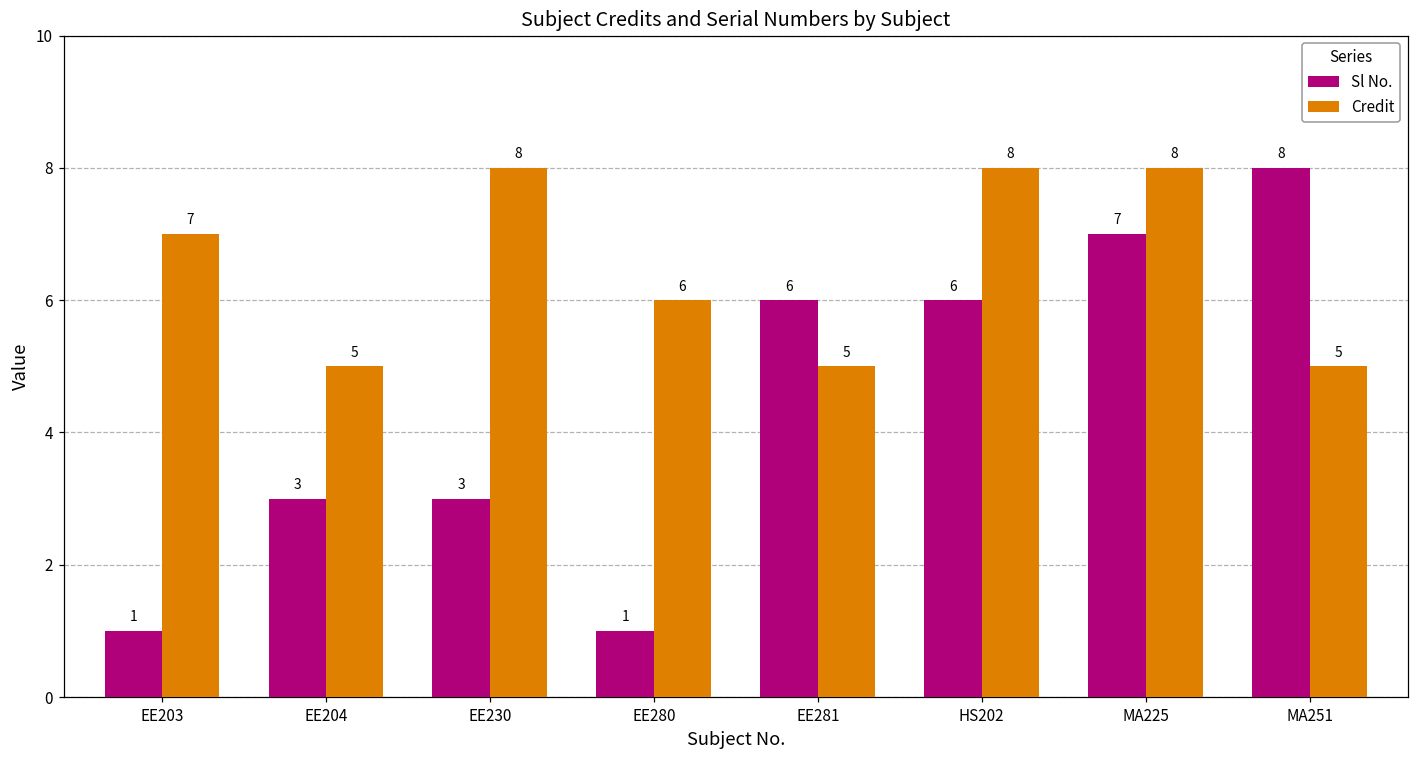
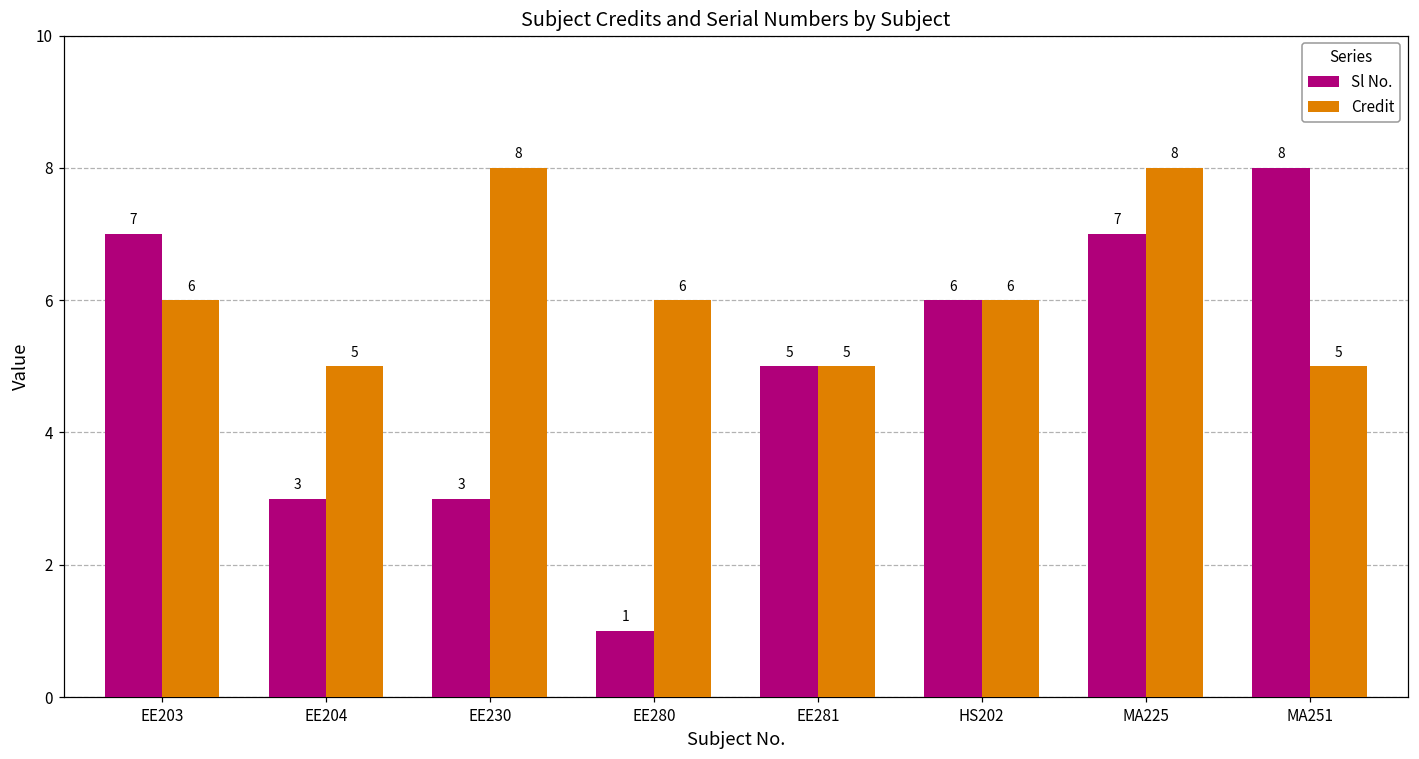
Sl No., EE203: 1 -> 7
Credit, EE203: 7 -> 6
Sl No., EE281: 6 -> 5
Credit, HS202: 8 -> 6
